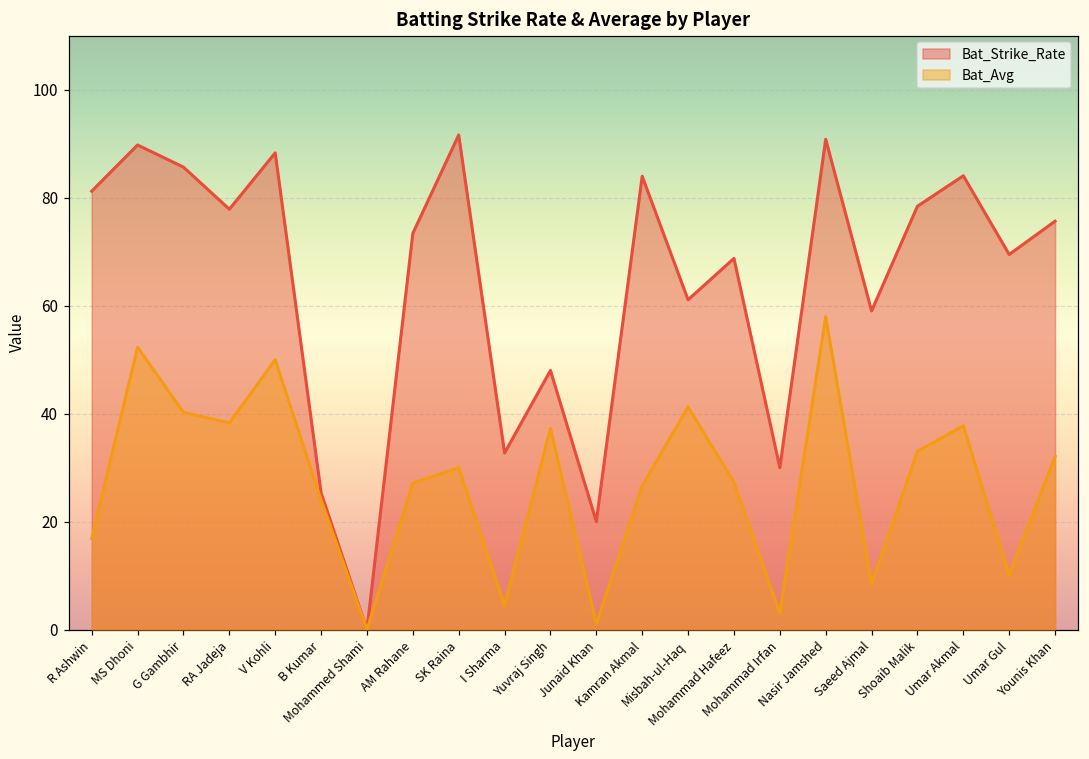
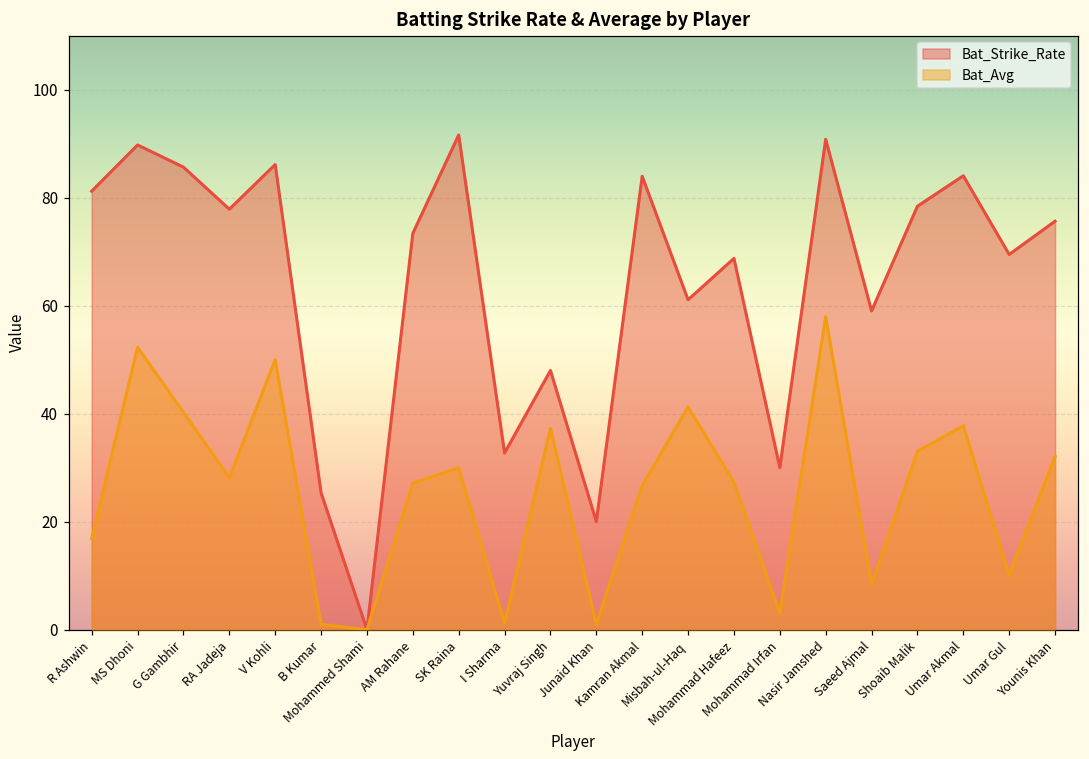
Bat_Avg, RA Jadeja: 38 -> 28
Bat_Strike_Rate, V Kohli: 88 -> 86
Bat_Avg, B Kumar: 24 -> 1
Bat_Avg, I Sharma: 5 -> 1
